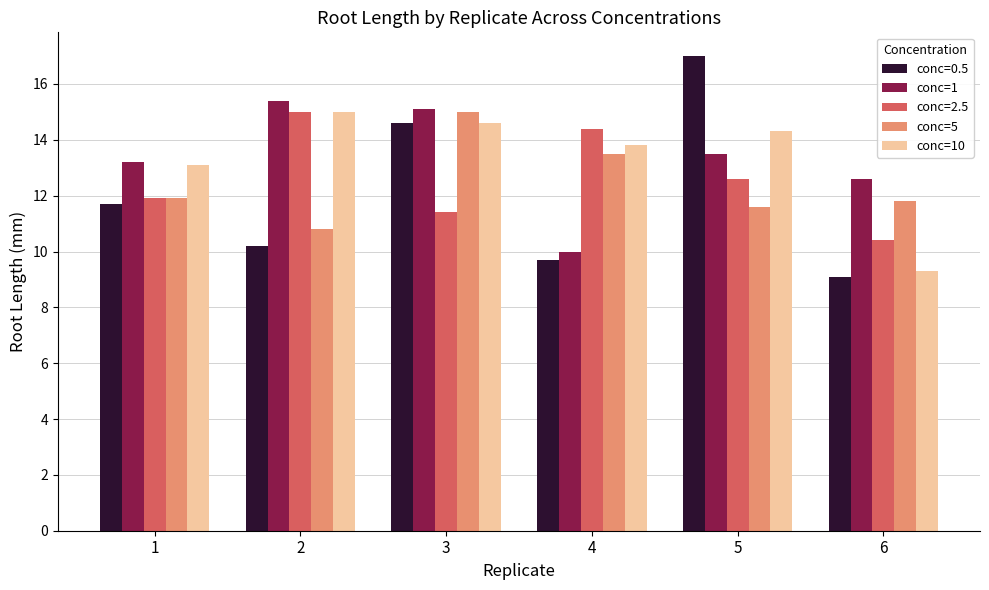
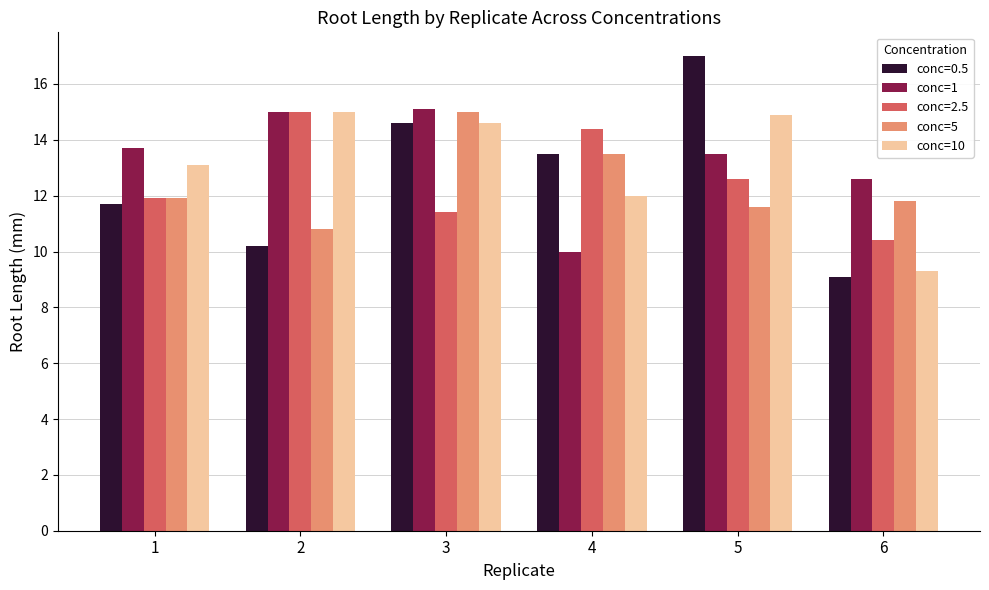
conc=1, 1: 13.2 -> 13.7
conc=1, 2: 15.4 -> 15.0
conc=0.5, 4: 9.7 -> 13.5
conc=10, 4: 13.8 -> 12.0
conc=10, 5: 14.3 -> 14.9
